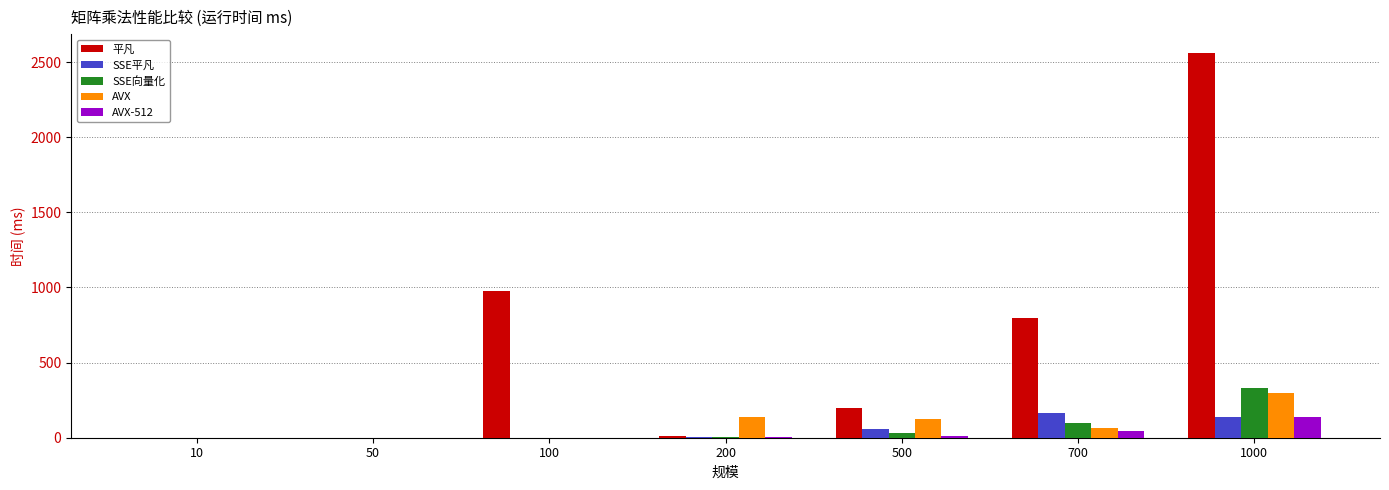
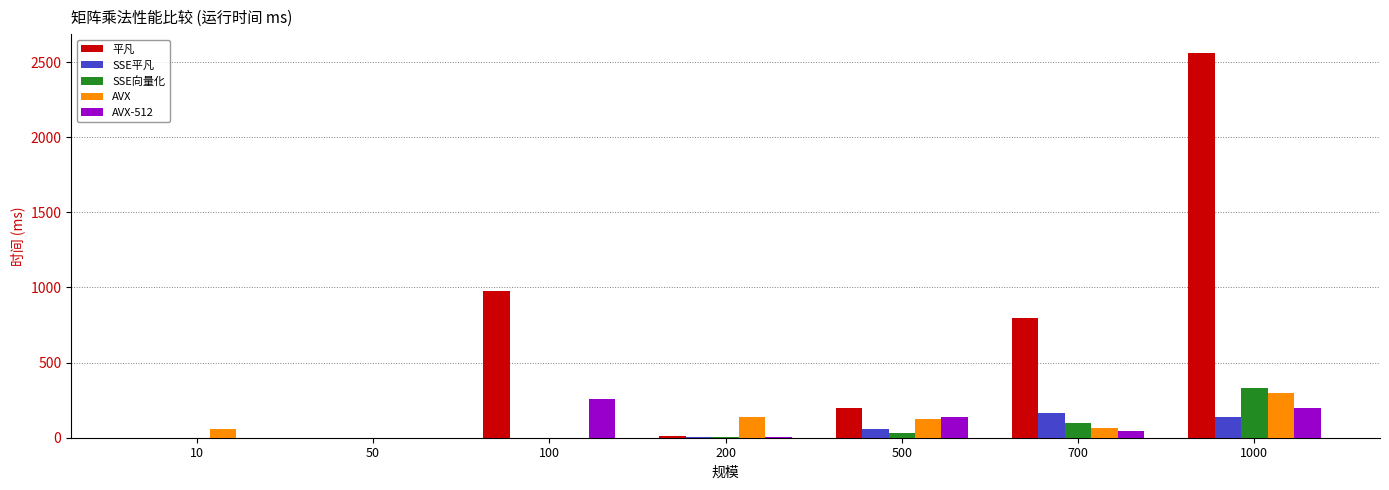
AVX, 10: 0 -> 60
AVX-512, 100: 0 -> 260
AVX-512, 500: 10 -> 140
AVX-512, 1000: 140 -> 200
